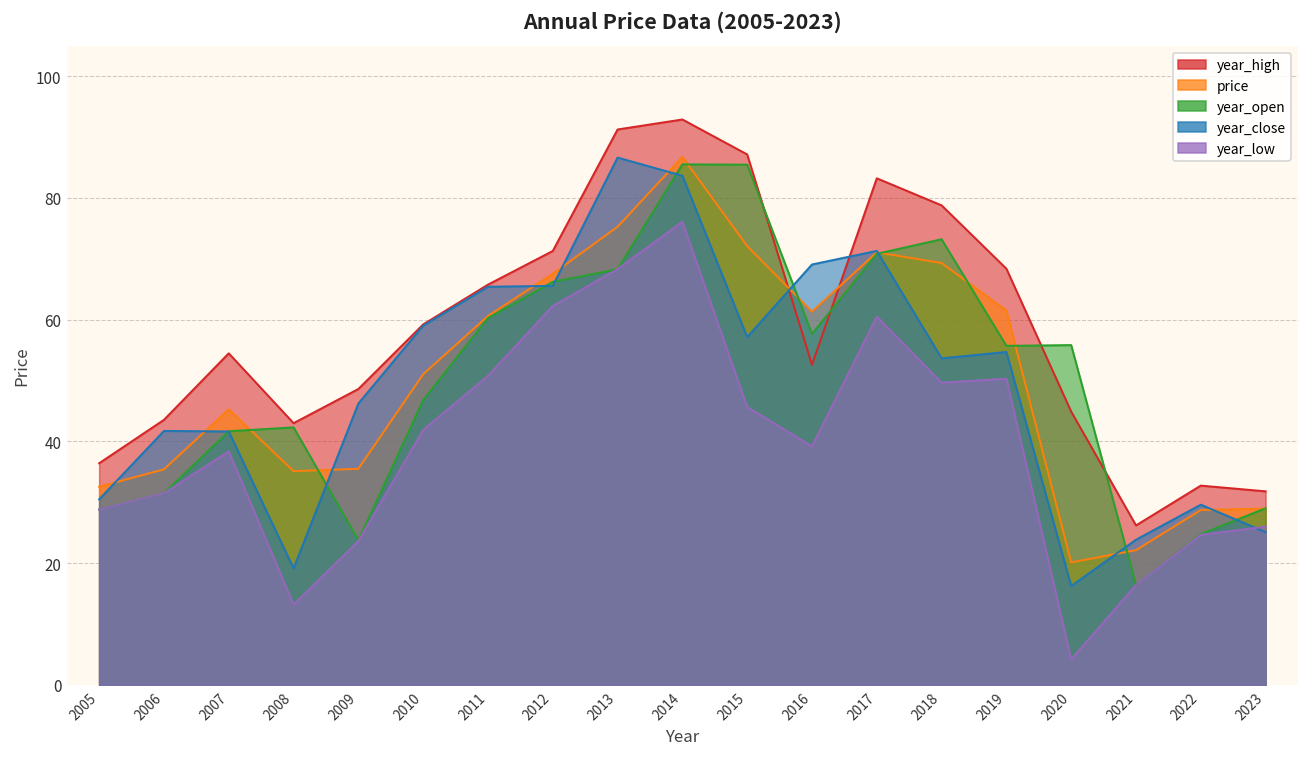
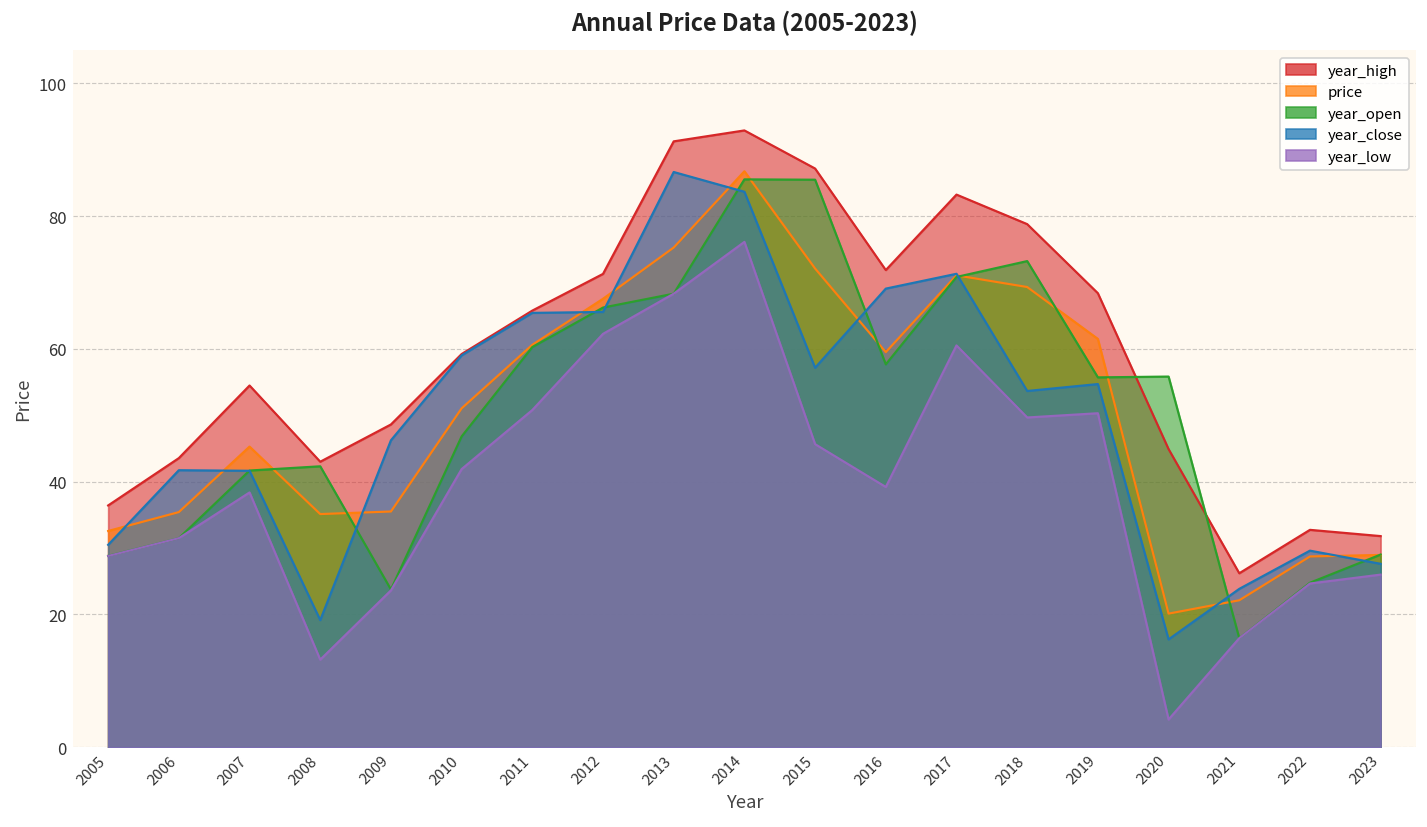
year_high, 2016: 53 -> 72
price, 2016: 61 -> 60
year_close, 2023: 25 -> 28
